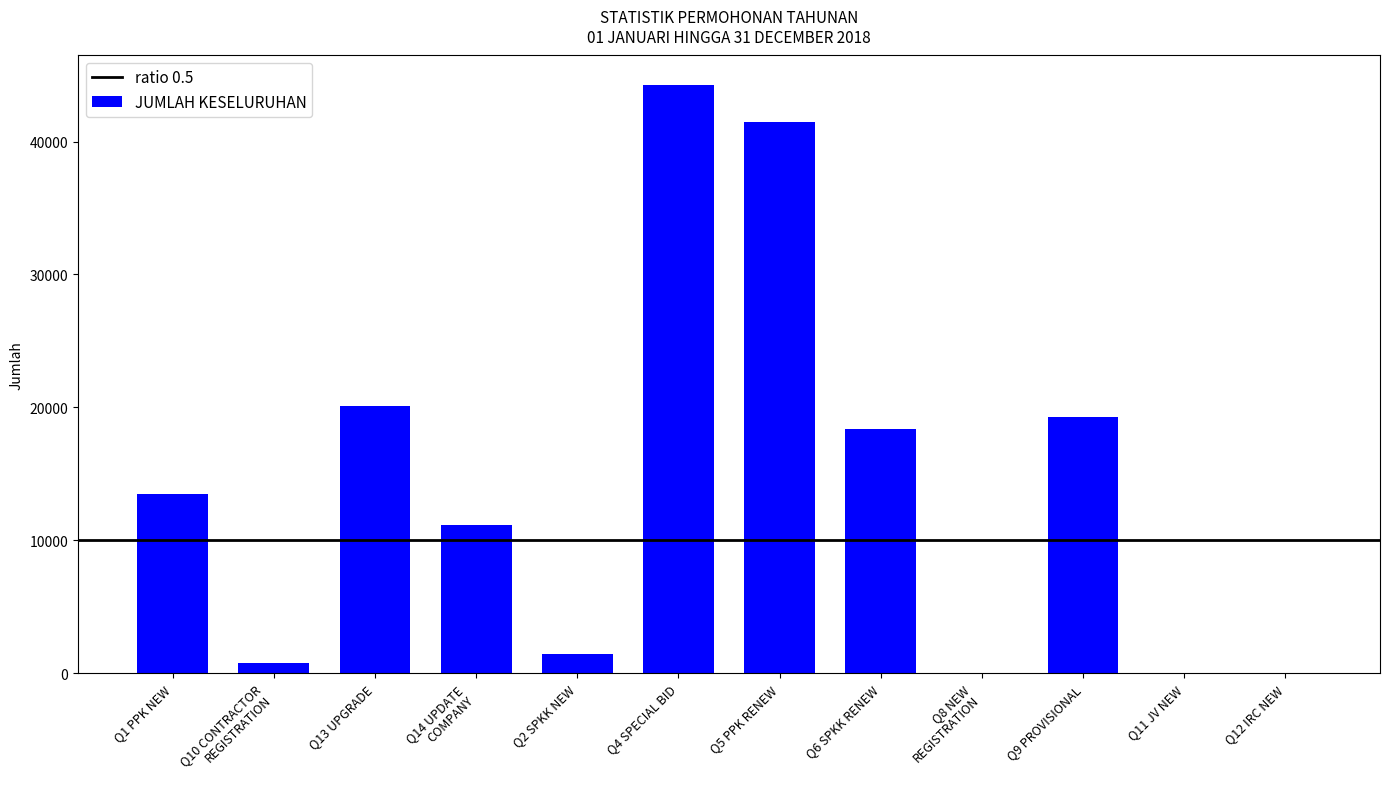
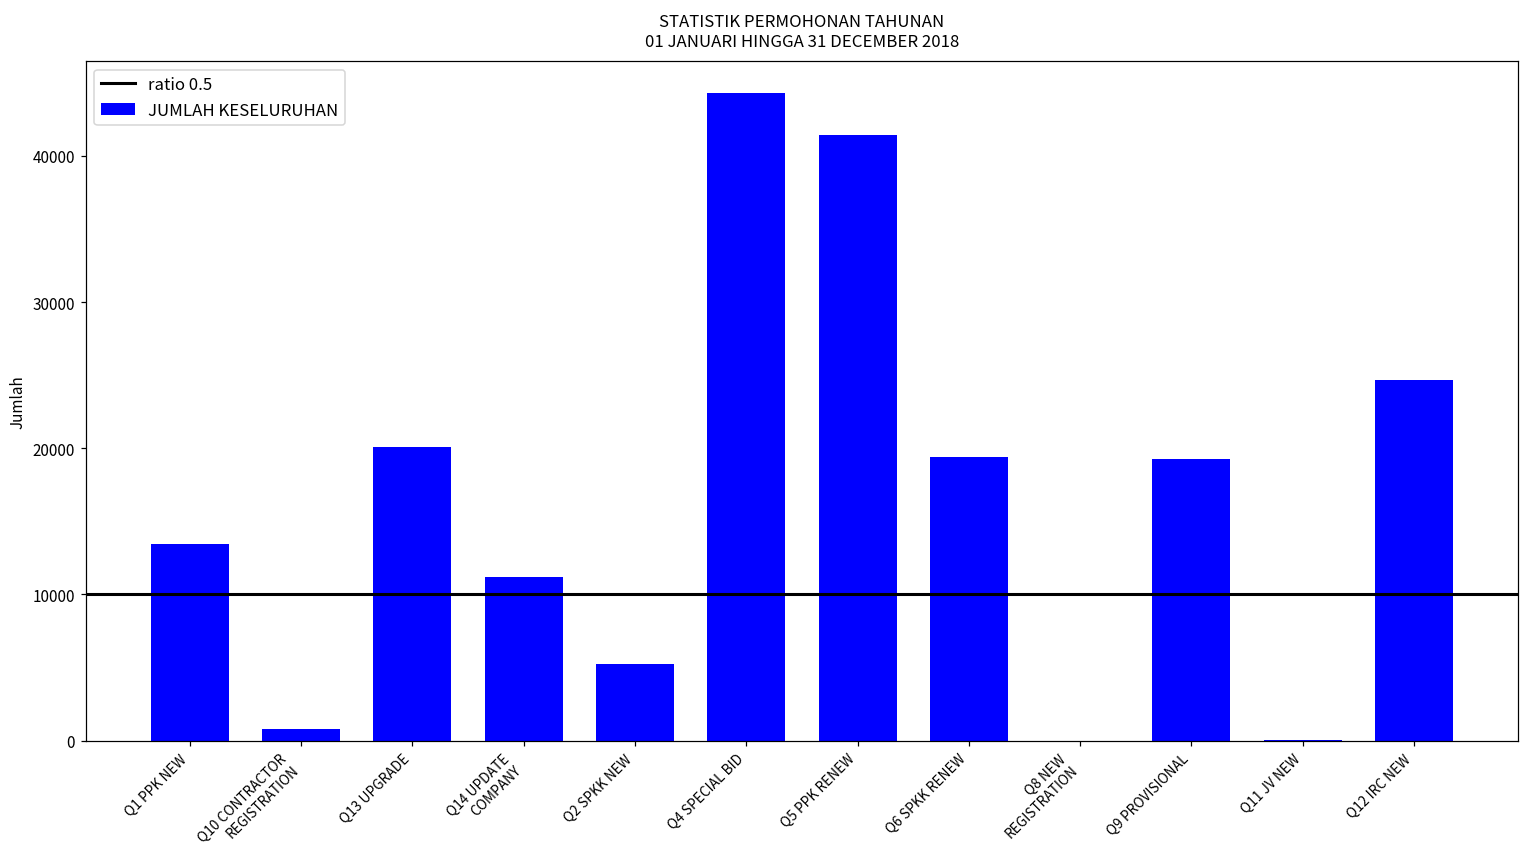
Q2 SPKK NEW: 1500 -> 5200
Q6 SPKK RENEW: 18400 -> 19400
Q12 IRC NEW: 0 -> 24700
